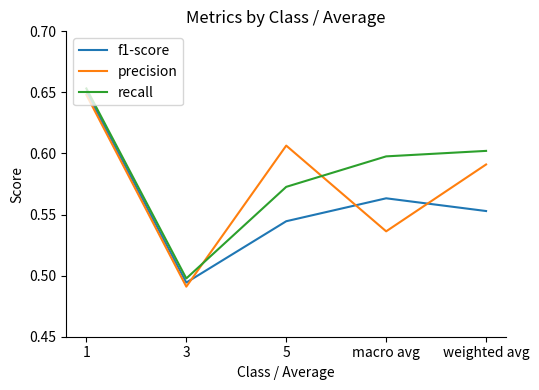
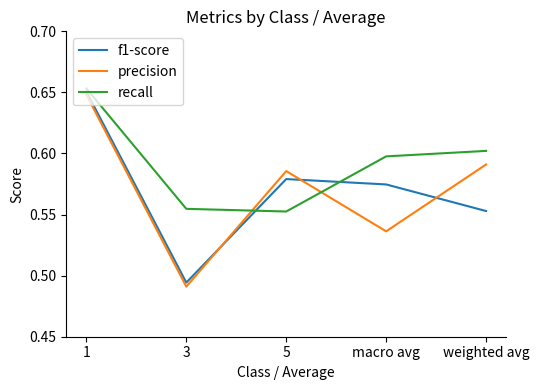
recall, 3: 0.498 -> 0.555
f1-score, 5: 0.545 -> 0.579
precision, 5: 0.606 -> 0.586
recall, 5: 0.573 -> 0.553
f1-score, macro avg: 0.563 -> 0.575
